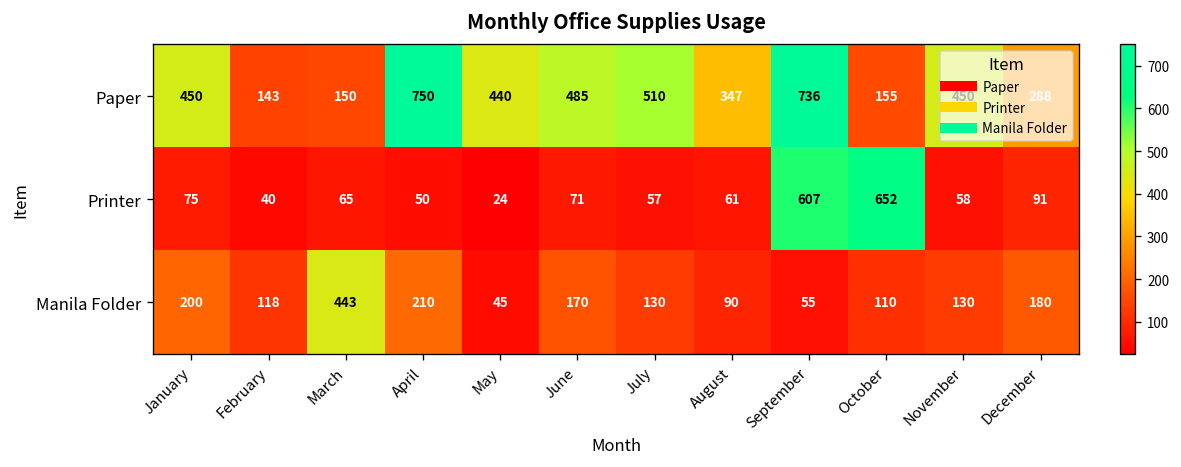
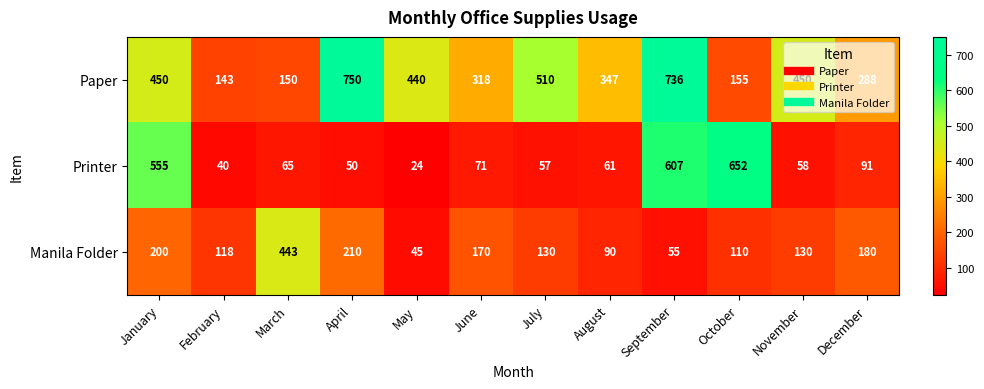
Paper, June: 485 -> 318
Printer, January: 75 -> 555
